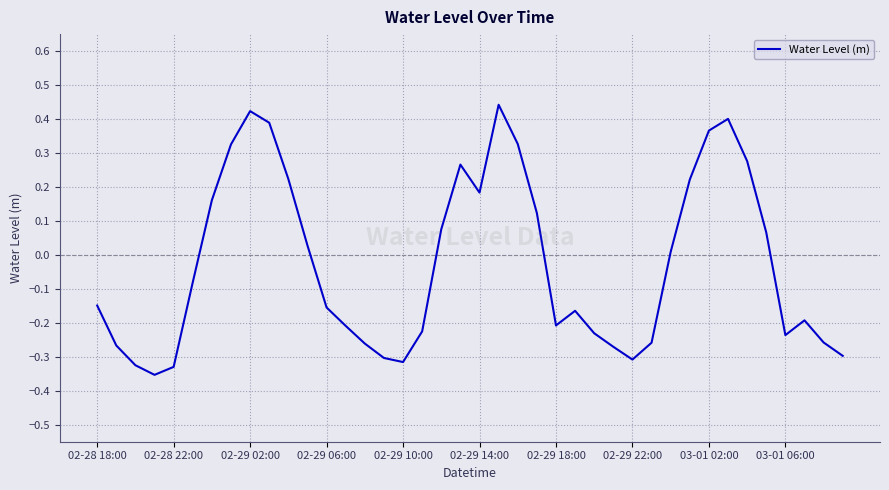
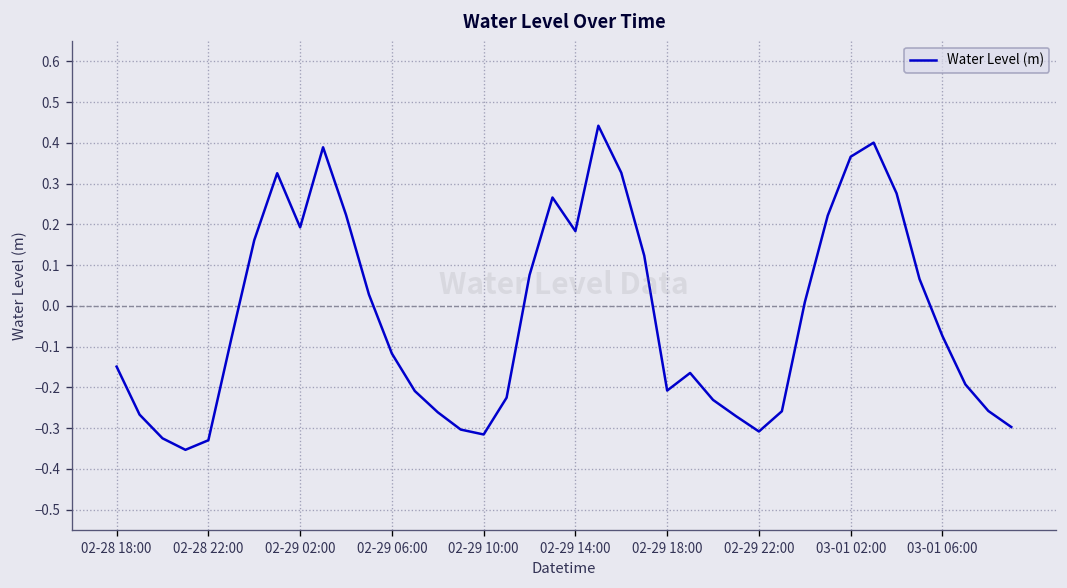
02-29 02:00: 0.42 -> 0.19
02-29 06:00: -0.15 -> -0.12
03-01 06:00: -0.24 -> -0.07
